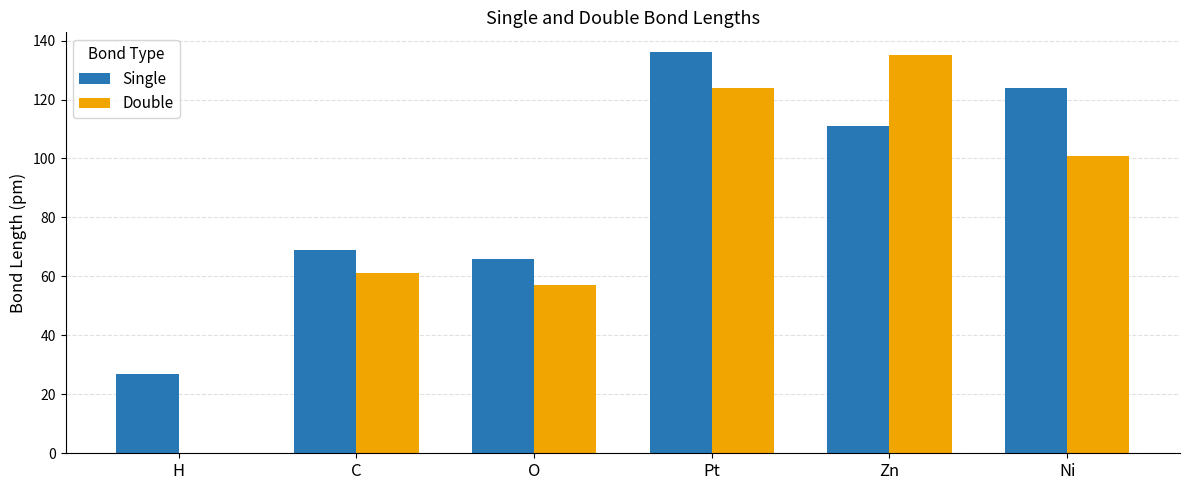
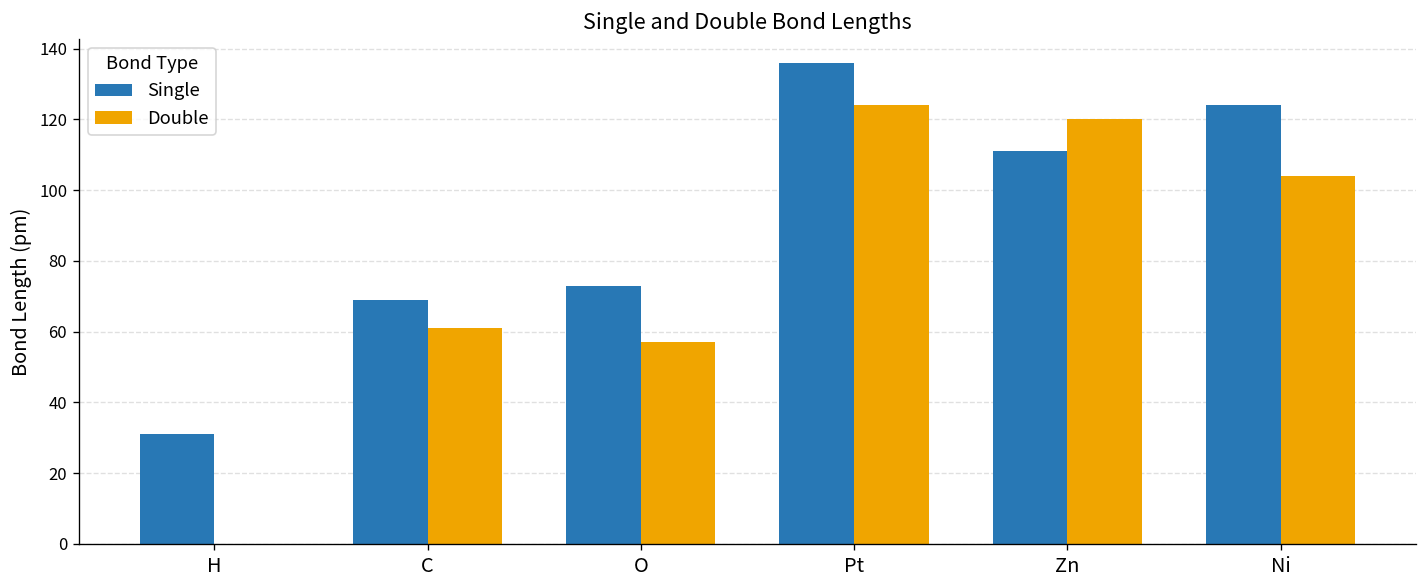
Single, H: 27 -> 31
Single, O: 66 -> 73
Double, Zn: 135 -> 120
Double, Ni: 101 -> 104
